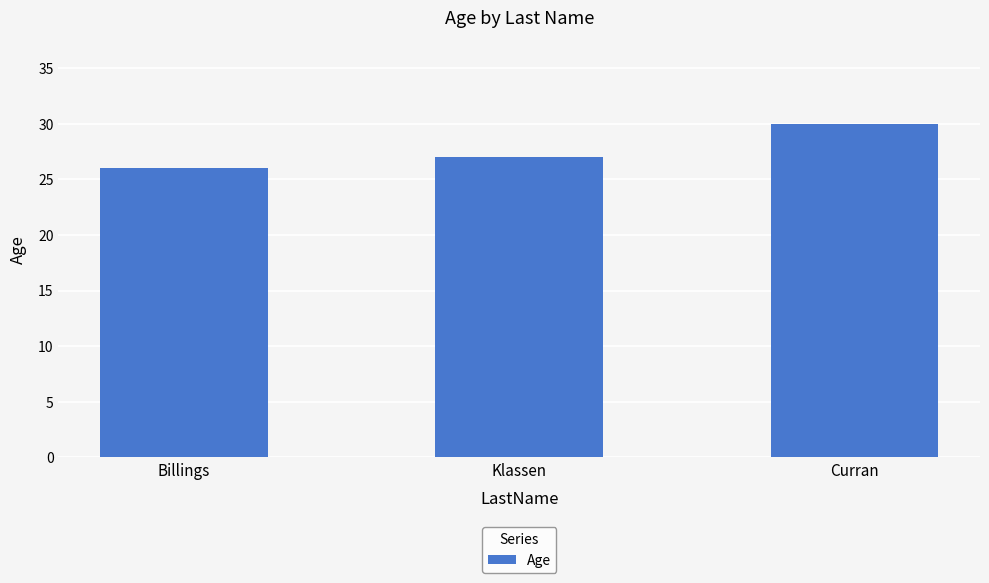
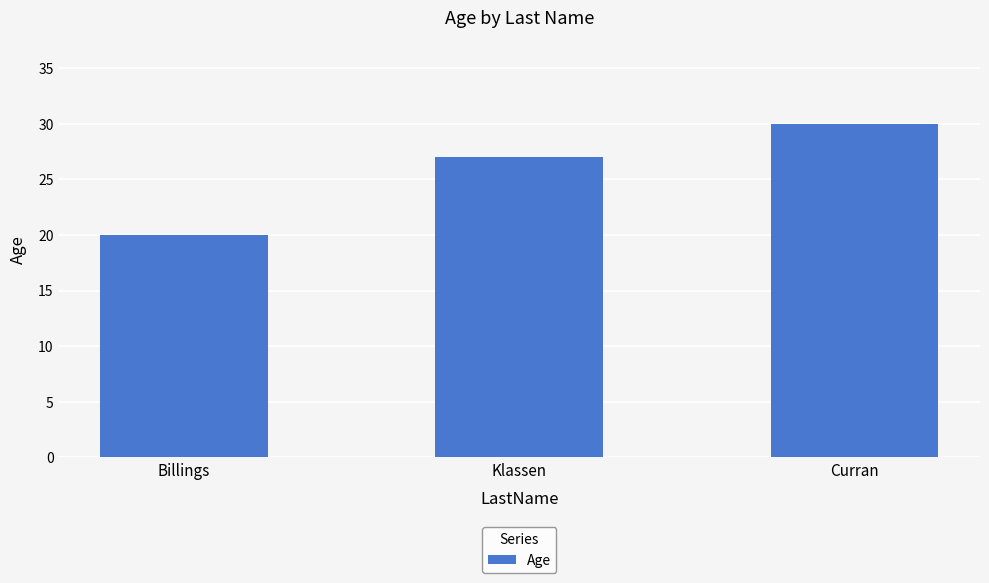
Billings: 26 -> 20
